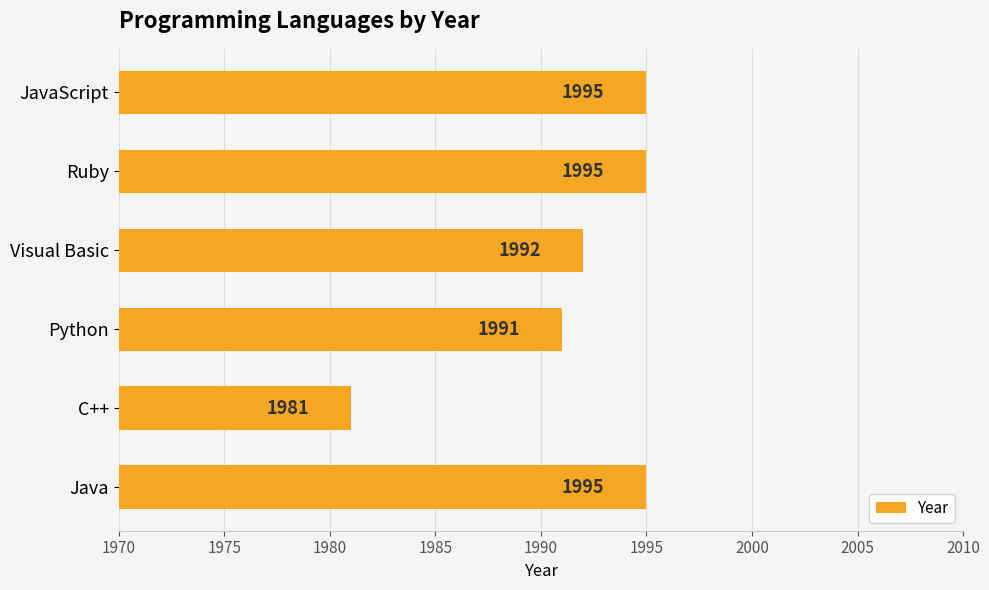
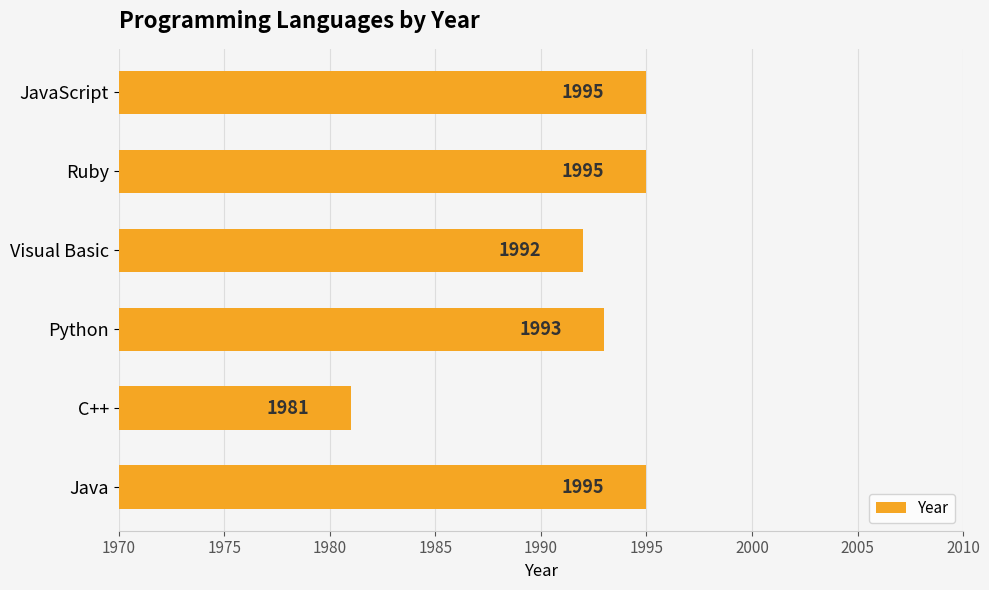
Python: 1991 -> 1993
